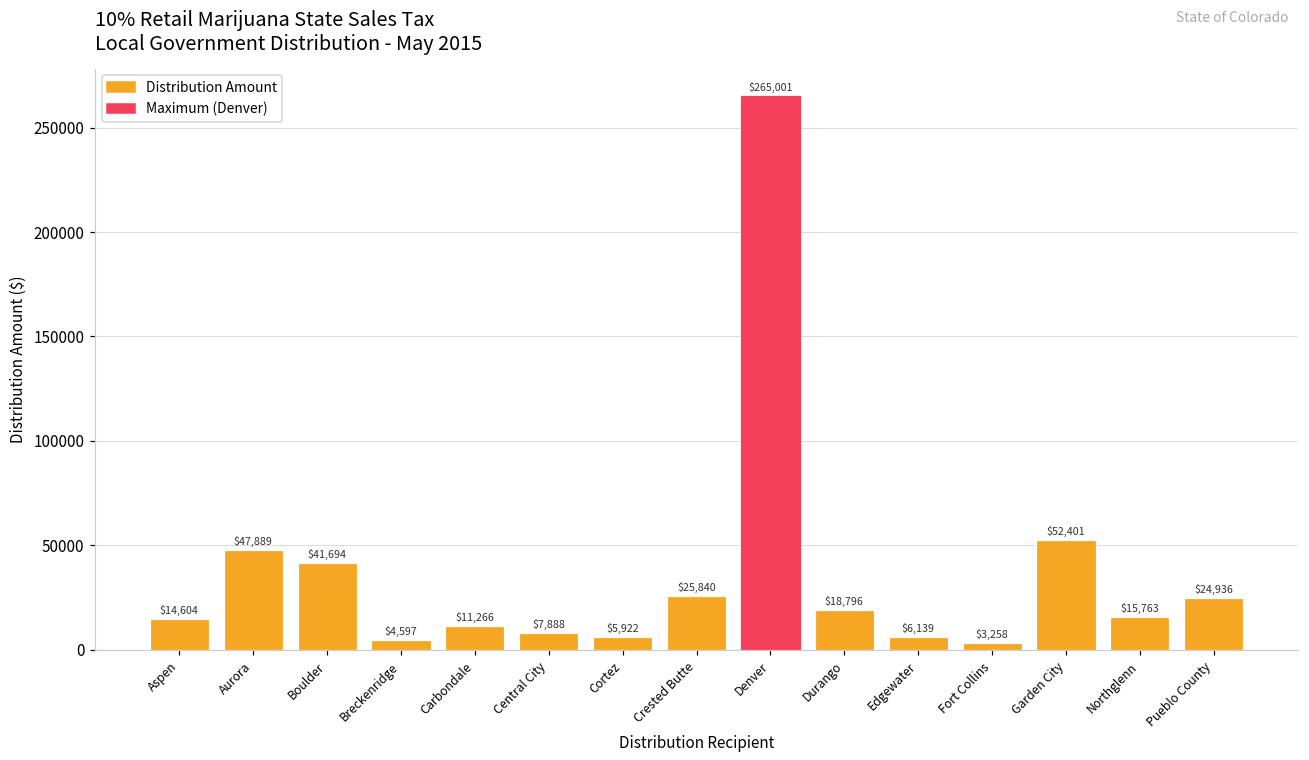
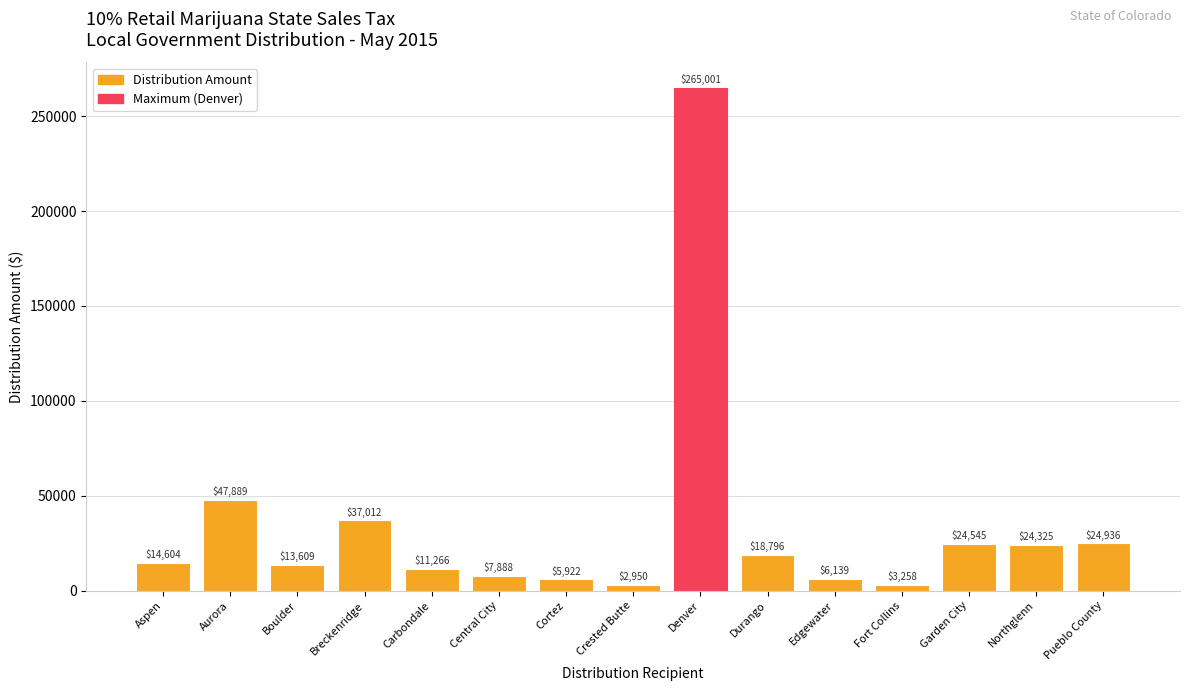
Boulder: $41,694 -> $13,609
Breckenridge: $4,597 -> $37,012
Crested Butte: $25,840 -> $2,950
Garden City: $52,401 -> $24,545
Northglenn: $15,763 -> $24,325
